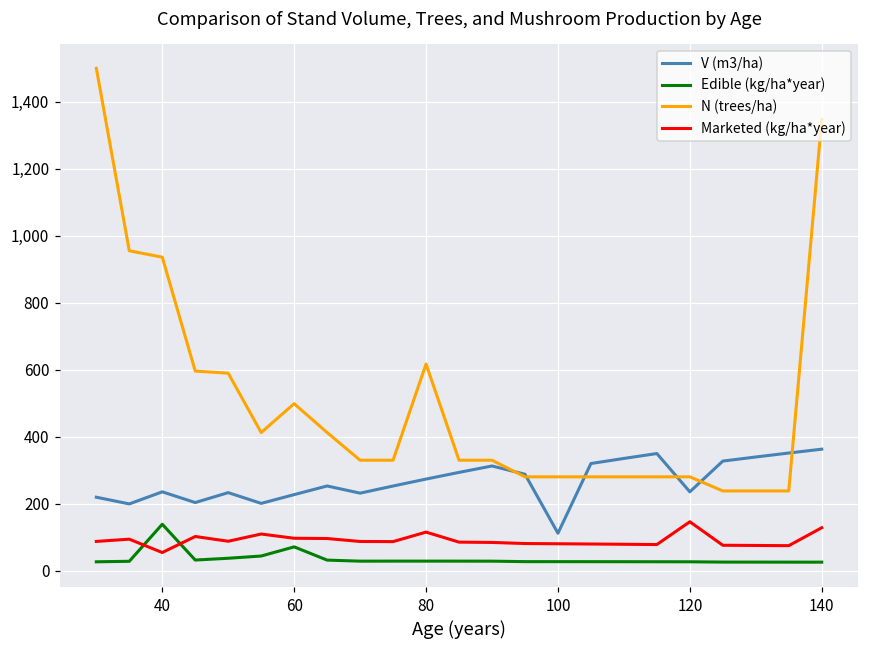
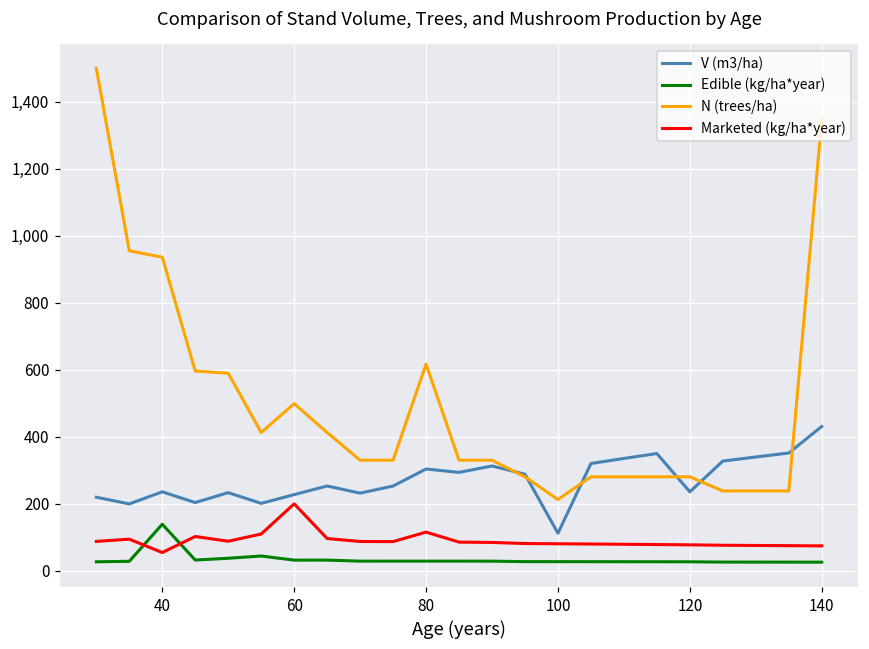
Edible (kg/ha*year), 60: 70 -> 30
Marketed (kg/ha*year), 60: 100 -> 200
V (m3/ha), 80: 270 -> 300
N (trees/ha), 100: 280 -> 210
Marketed (kg/ha*year), 120: 150 -> 80
V (m3/ha), 140: 360 -> 430
Marketed (kg/ha*year), 140: 130 -> 70
